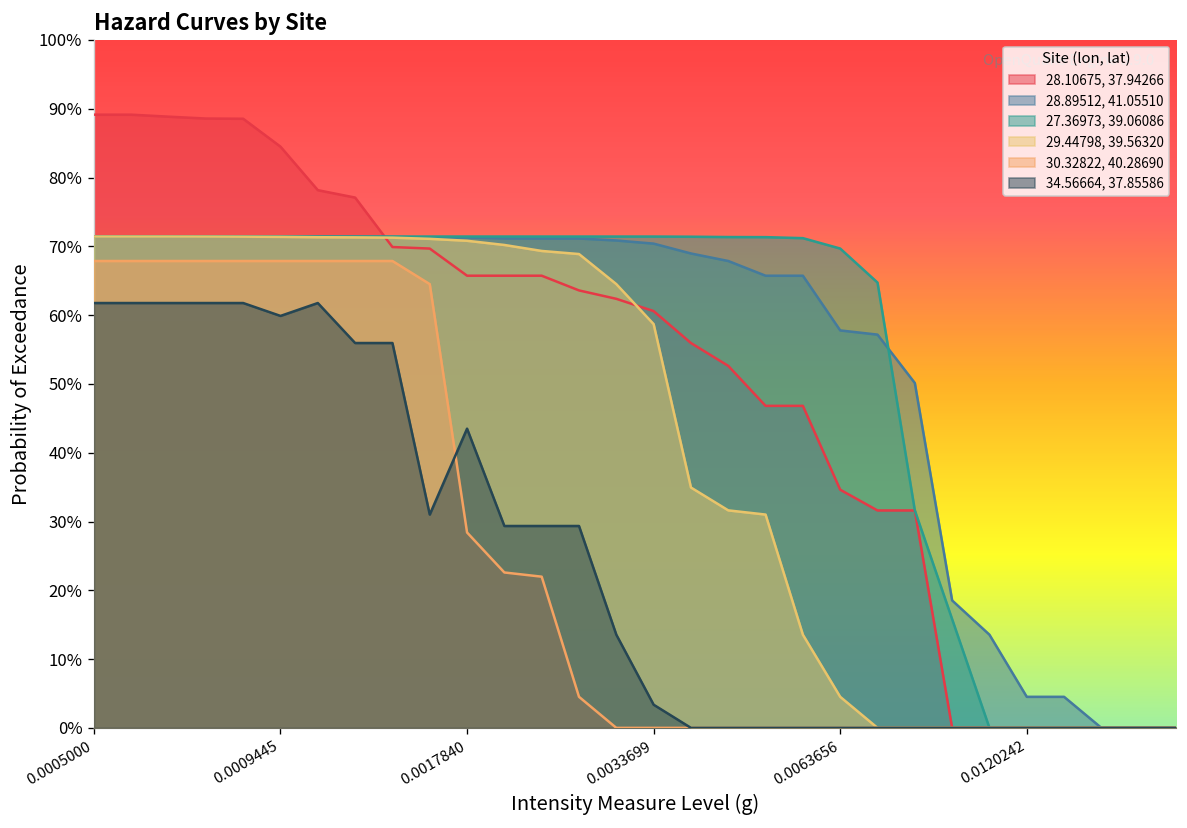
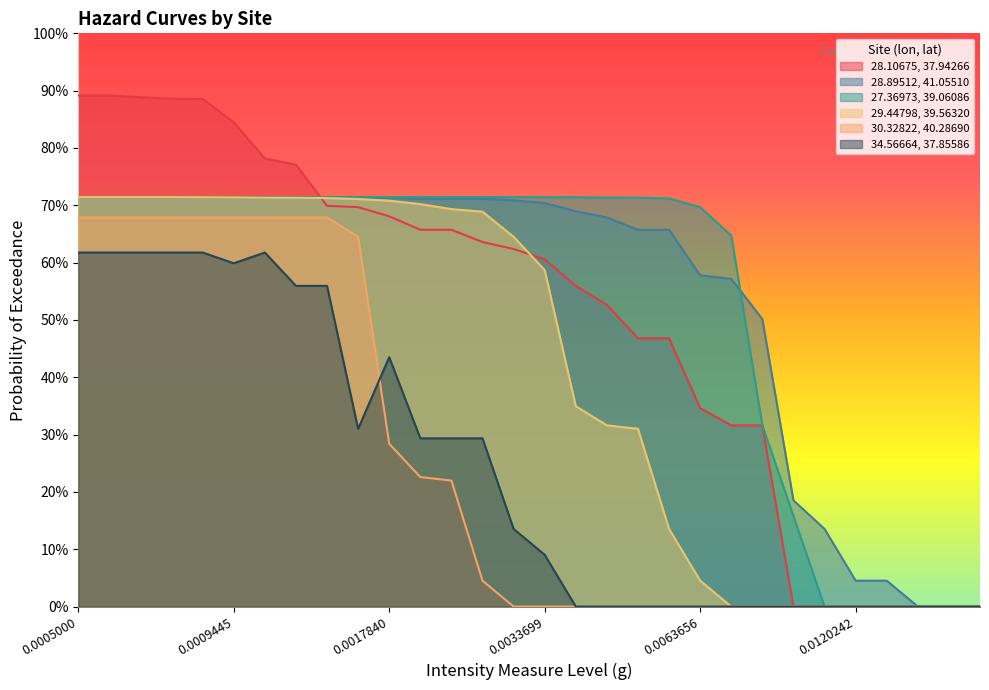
28.10675, 37.94266, 0.0017840: 66% -> 68%
34.56664, 37.85586, 0.0033699: 3% -> 9%
